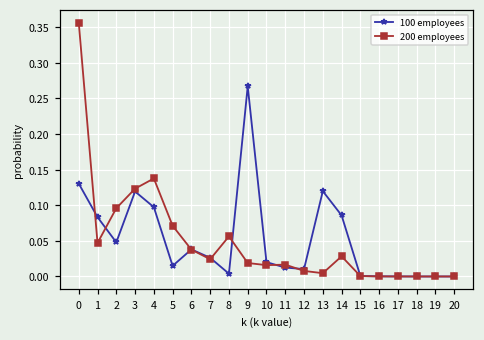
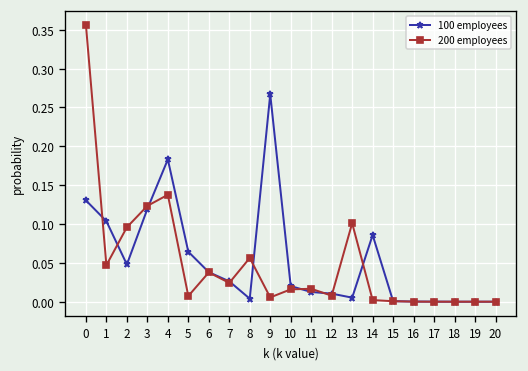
100 employees, 1: 0.08 -> 0.10
100 employees, 4: 0.10 -> 0.18
100 employees, 5: 0.01 -> 0.06
200 employees, 5: 0.07 -> 0.01
200 employees, 9: 0.02 -> 0.01
100 employees, 13: 0.12 -> 0.01
200 employees, 13: 0.00 -> 0.10
200 employees, 14: 0.03 -> 0.00
